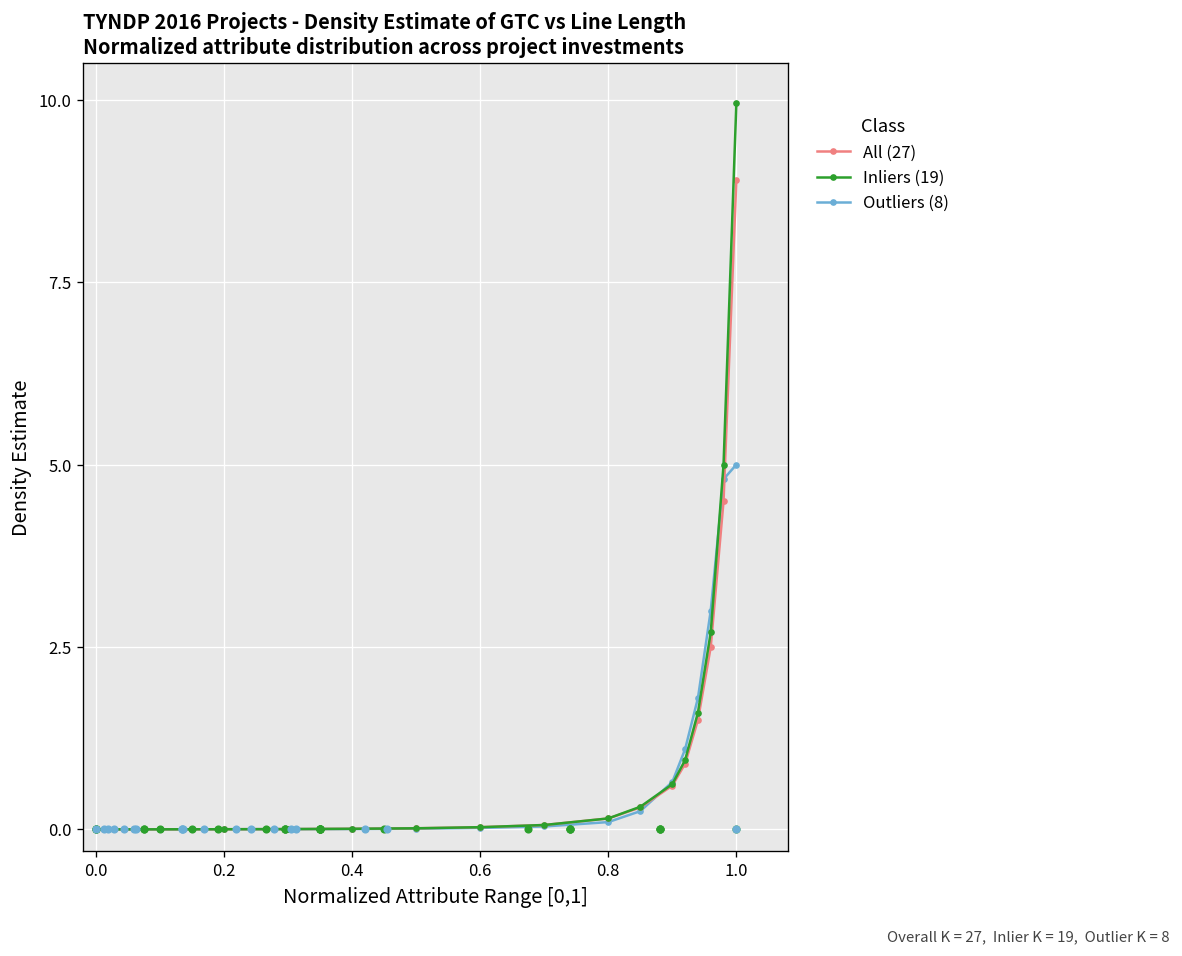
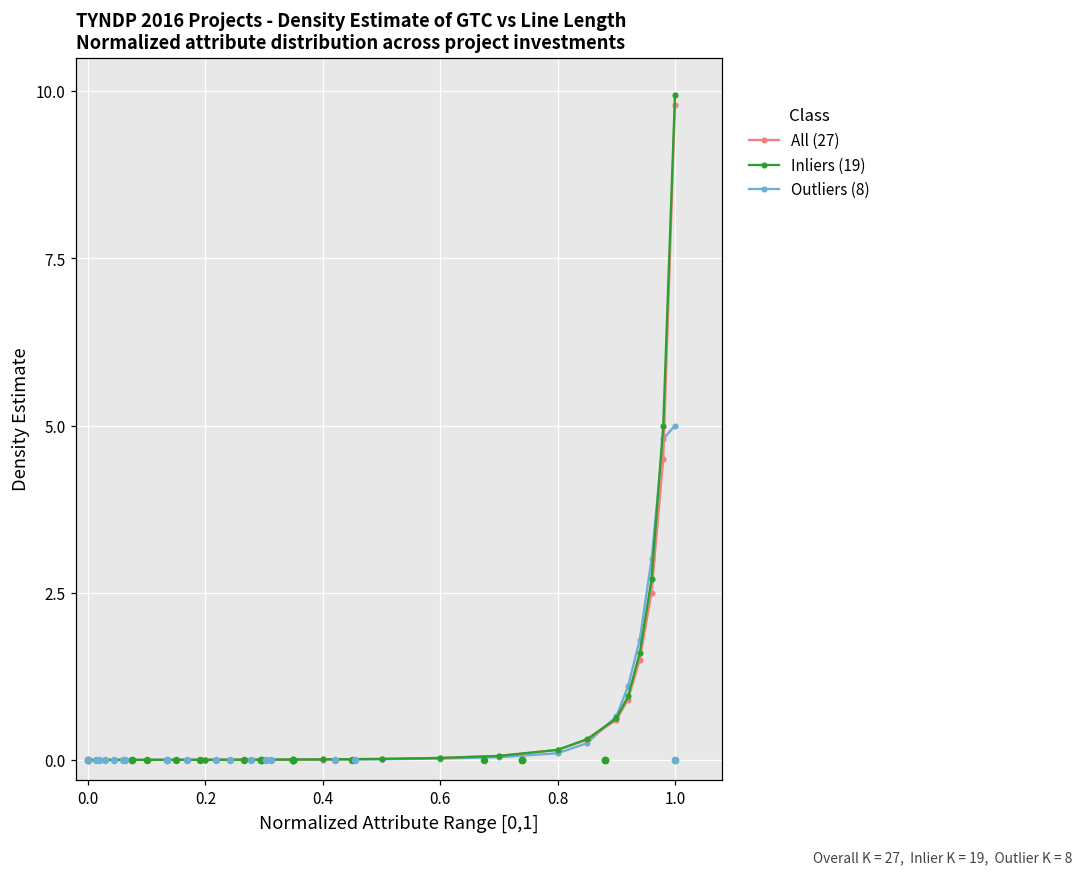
All (27), 1.0: 8.9 -> 9.8
